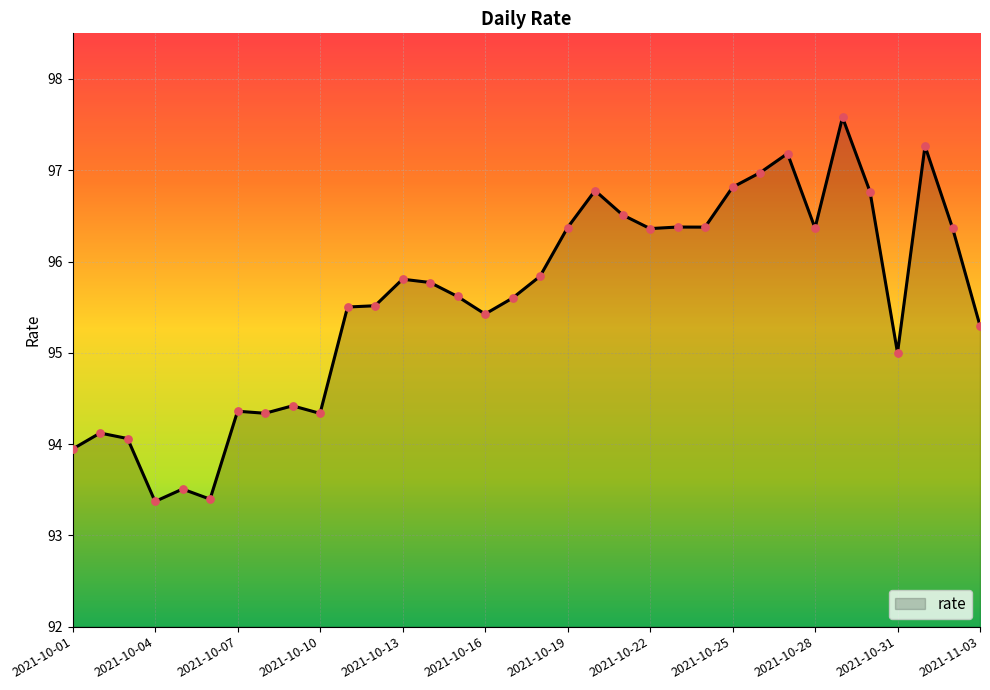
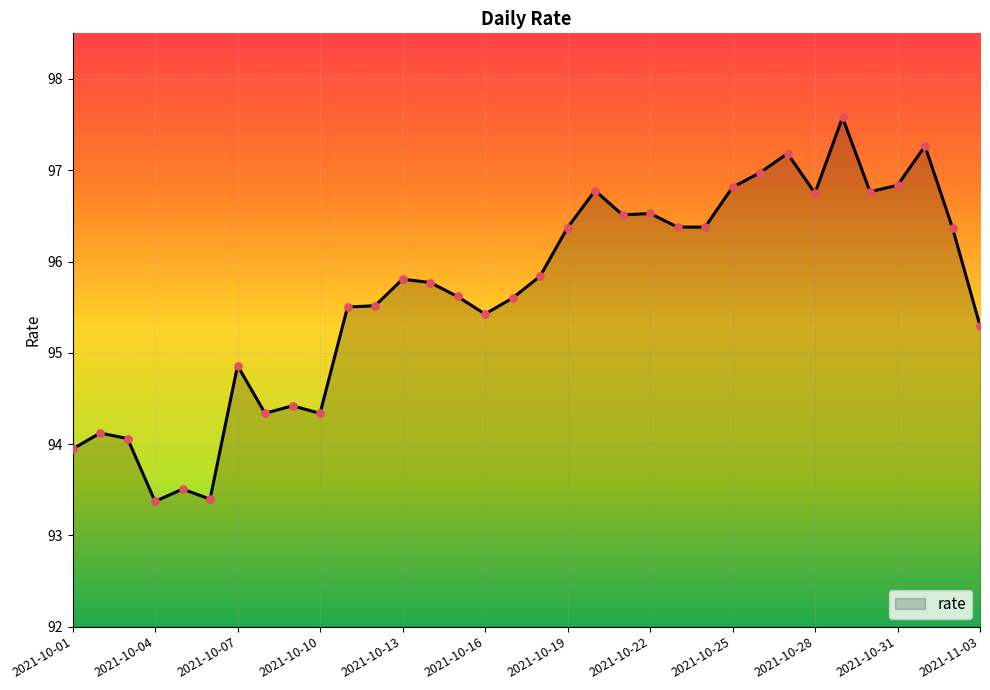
2021-10-07: 94.4 -> 94.9
2021-10-22: 96.4 -> 96.5
2021-10-28: 96.4 -> 96.7
2021-10-31: 95.0 -> 96.8
